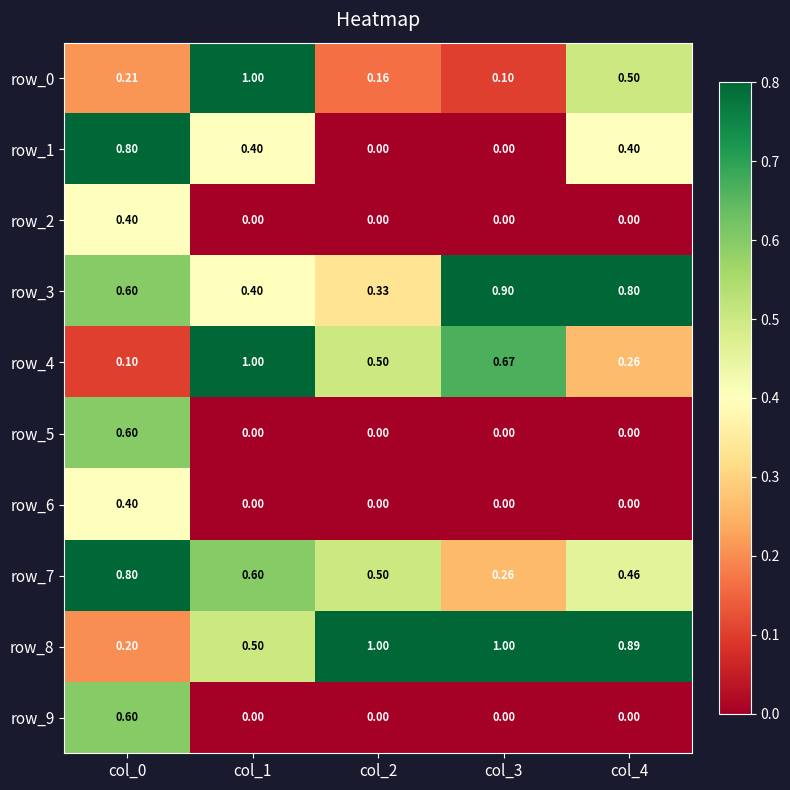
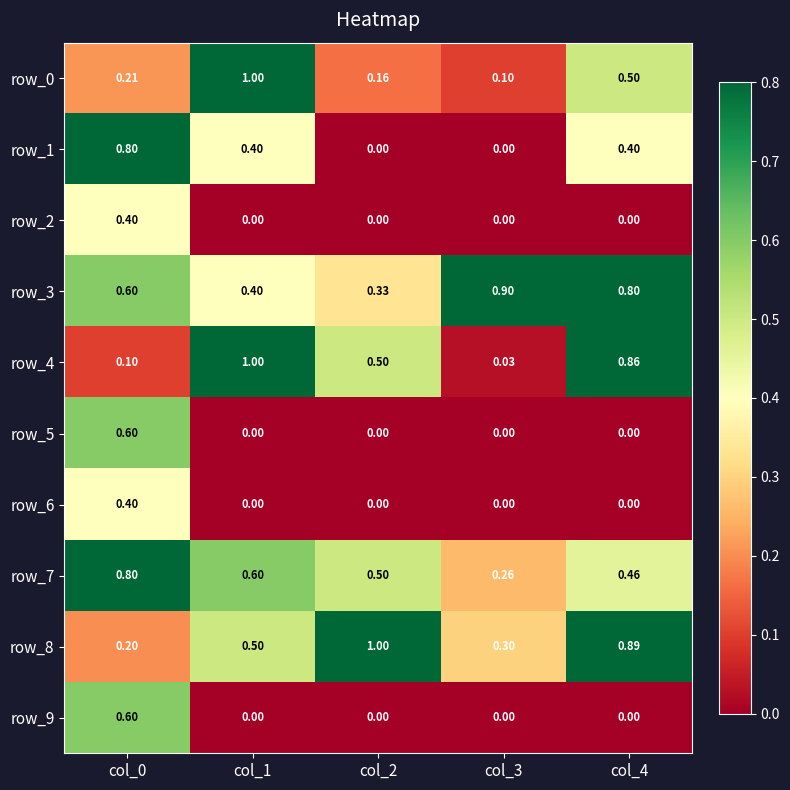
row_4, col_3: 0.67 -> 0.03
row_4, col_4: 0.26 -> 0.86
row_8, col_3: 1.00 -> 0.30
